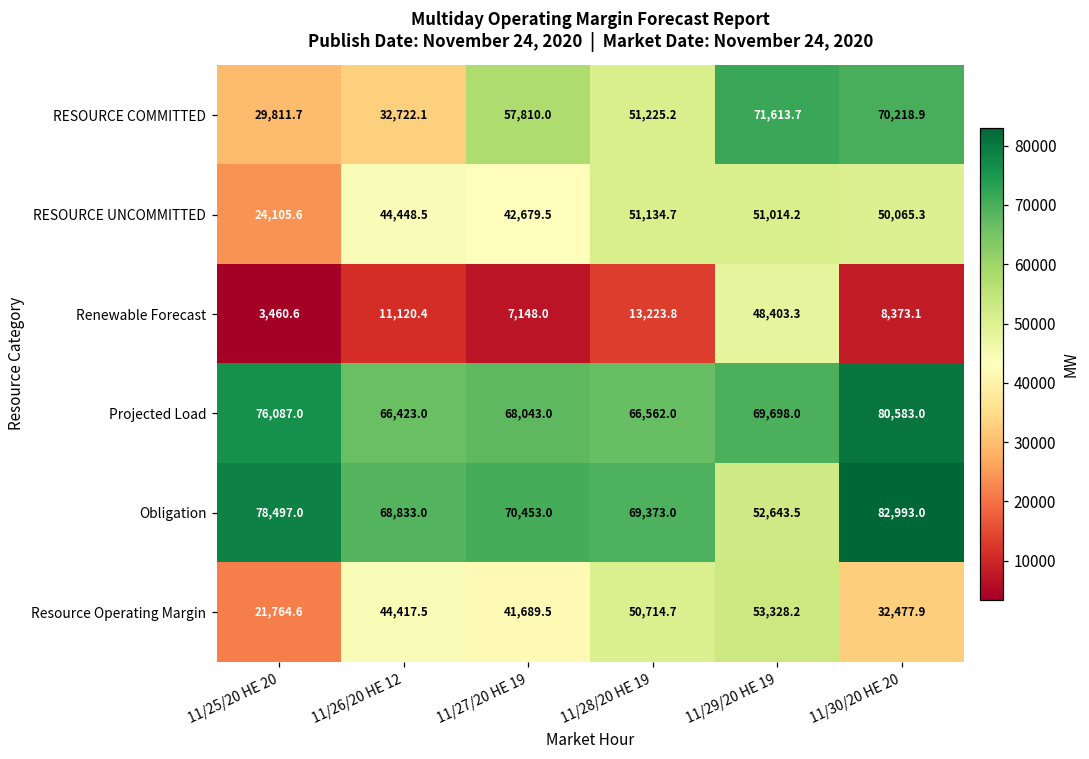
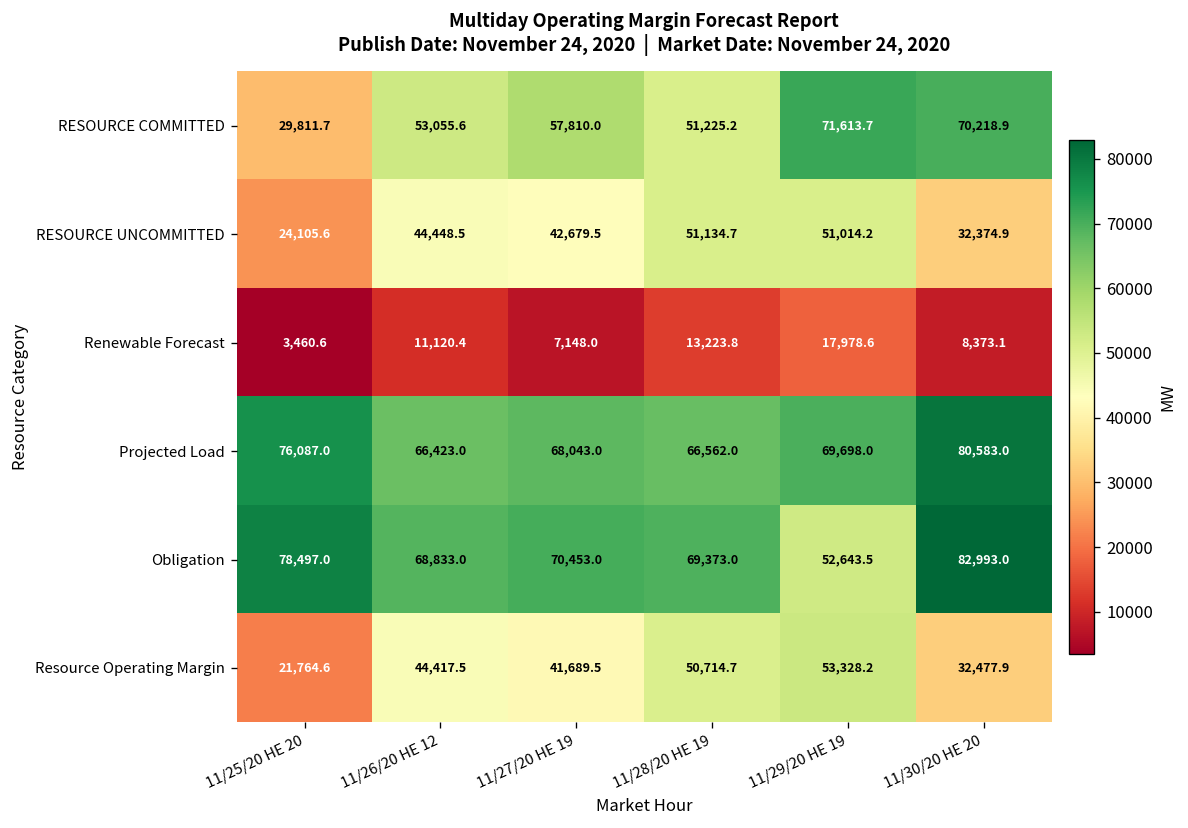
RESOURCE COMMITTED, 11/26/20 HE 12: 32,722.1 -> 53,055.6
RESOURCE UNCOMMITTED, 11/30/20 HE 20: 50,065.3 -> 32,374.9
Renewable Forecast, 11/29/20 HE 19: 48,403.3 -> 17,978.6
